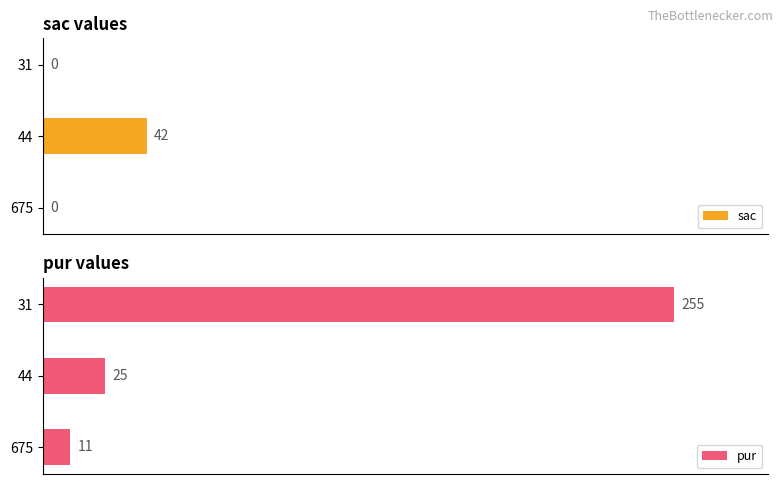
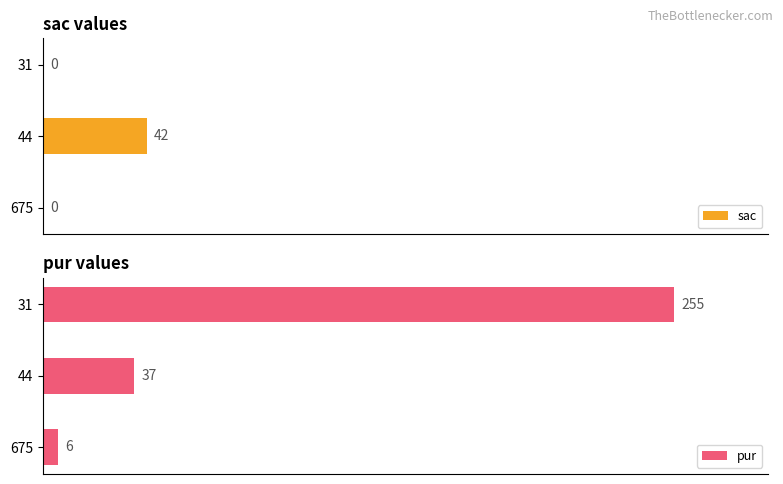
pur values, 44: 25 -> 37
pur values, 675: 11 -> 6
